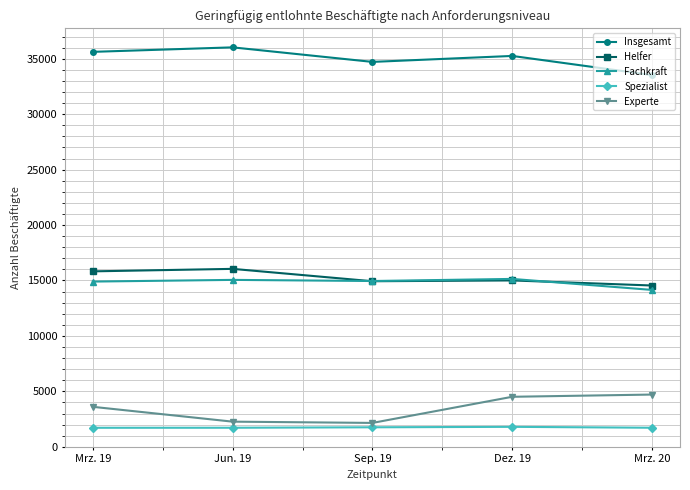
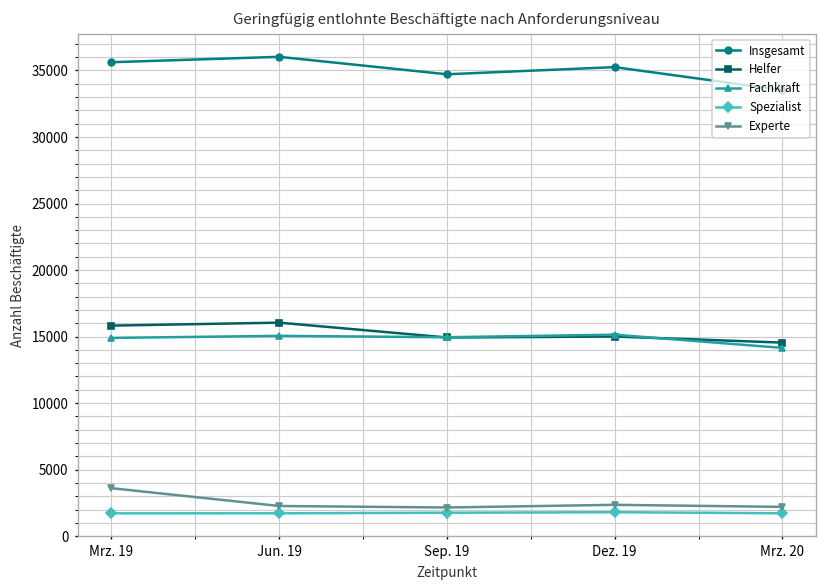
Experte, Dez. 19: 4500 -> 2400
Experte, Mrz. 20: 4700 -> 2200
